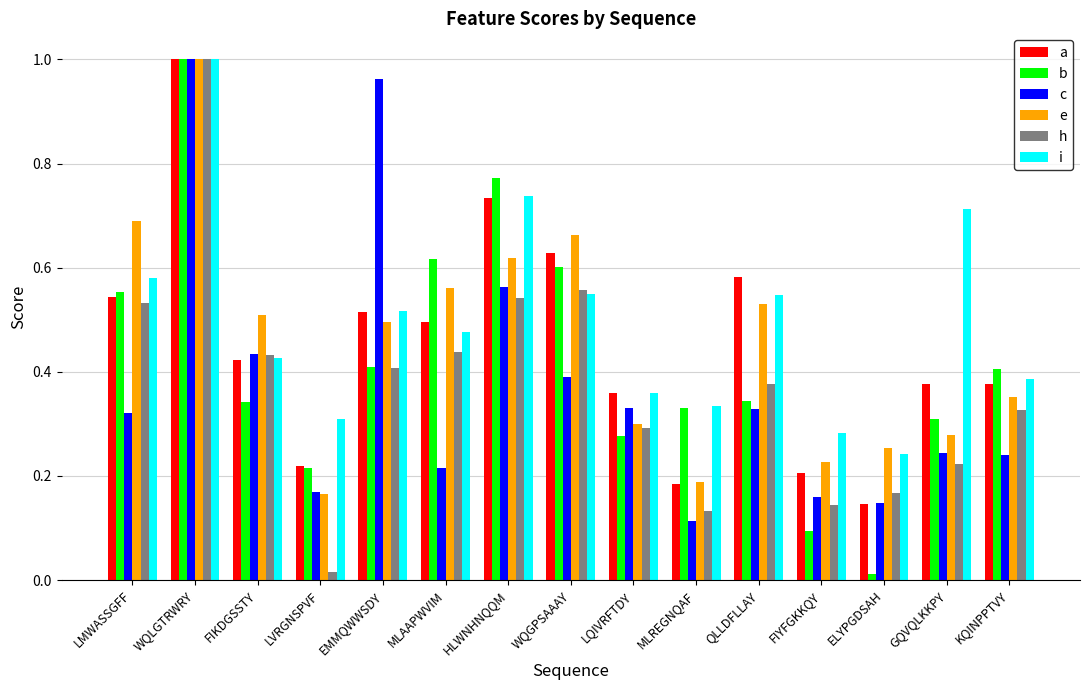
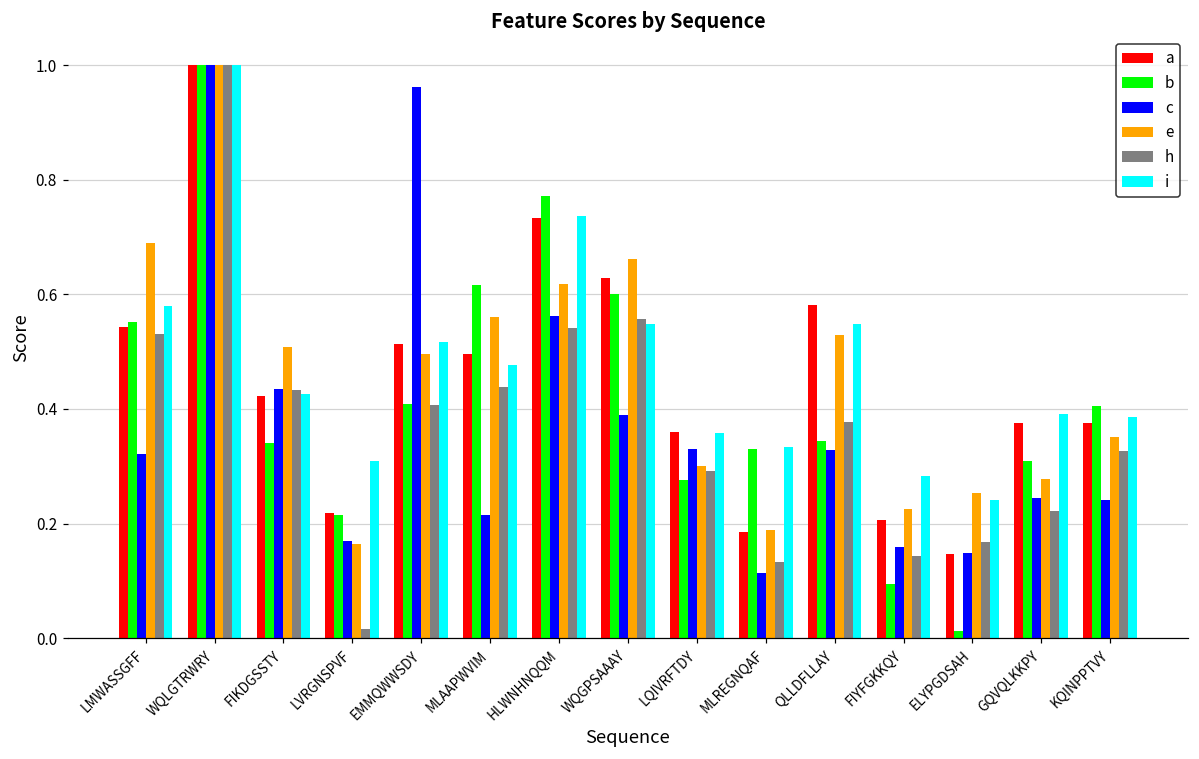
i, GQVQLKKPY: 0.71 -> 0.39
